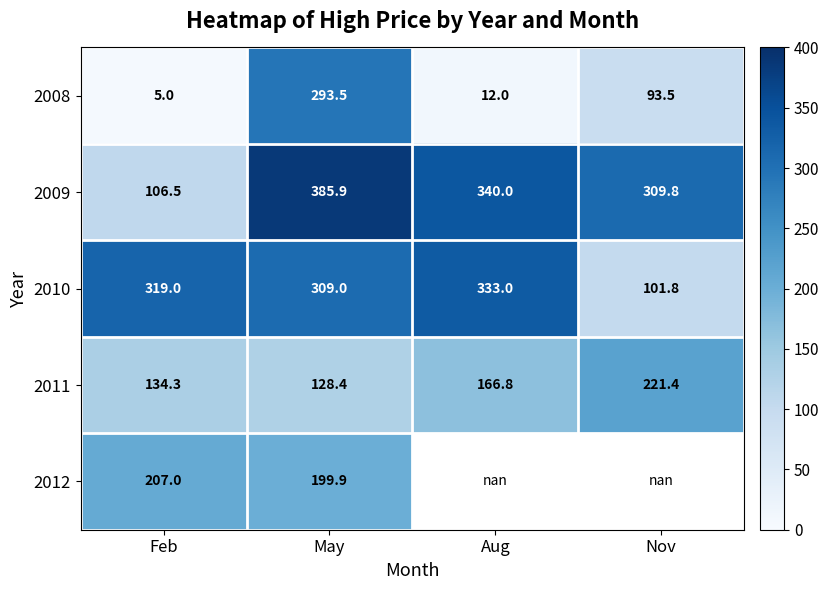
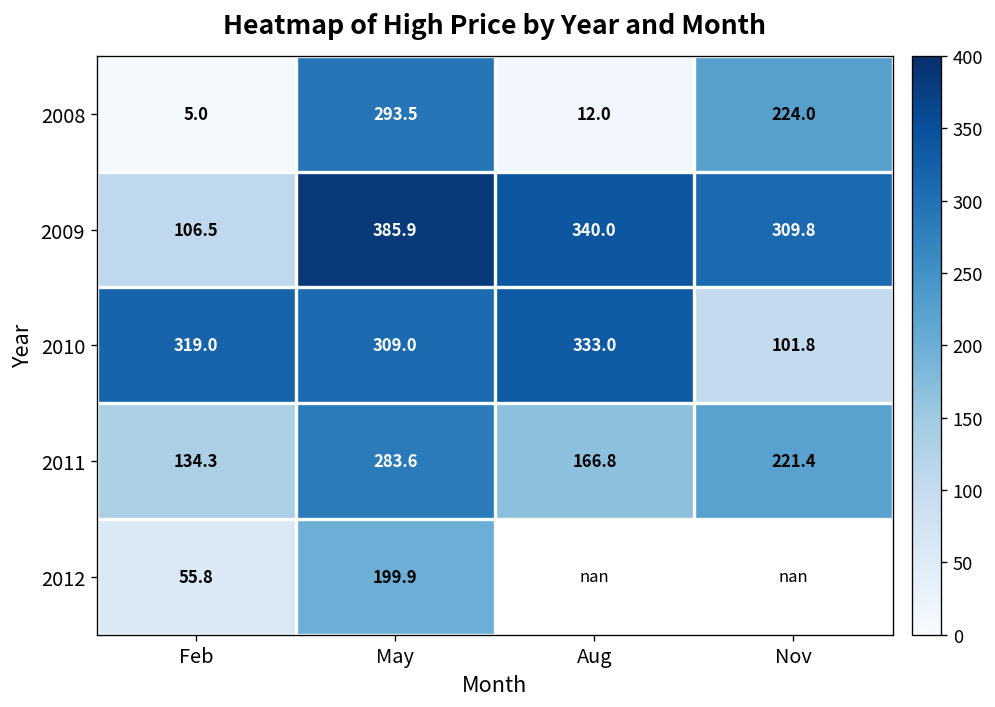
2008, Nov: 93.5 -> 224.0
2011, May: 128.4 -> 283.6
2012, Feb: 207.0 -> 55.8
